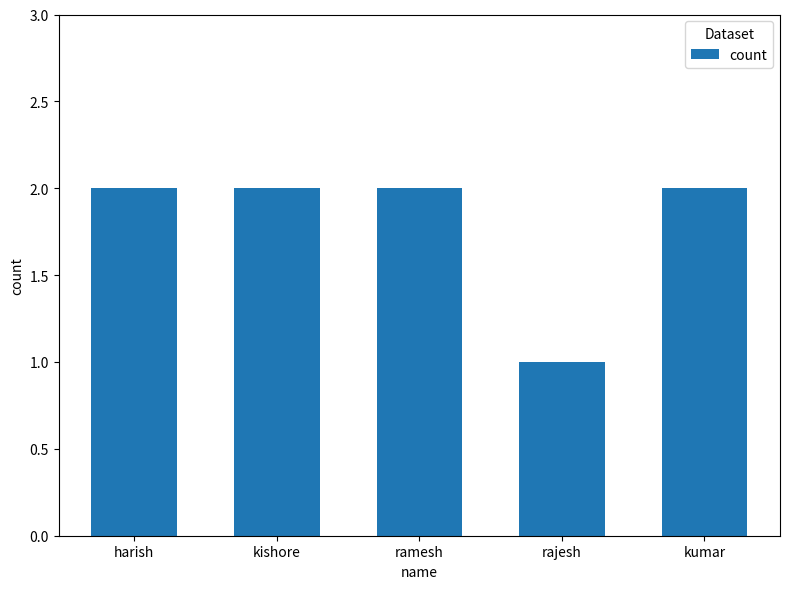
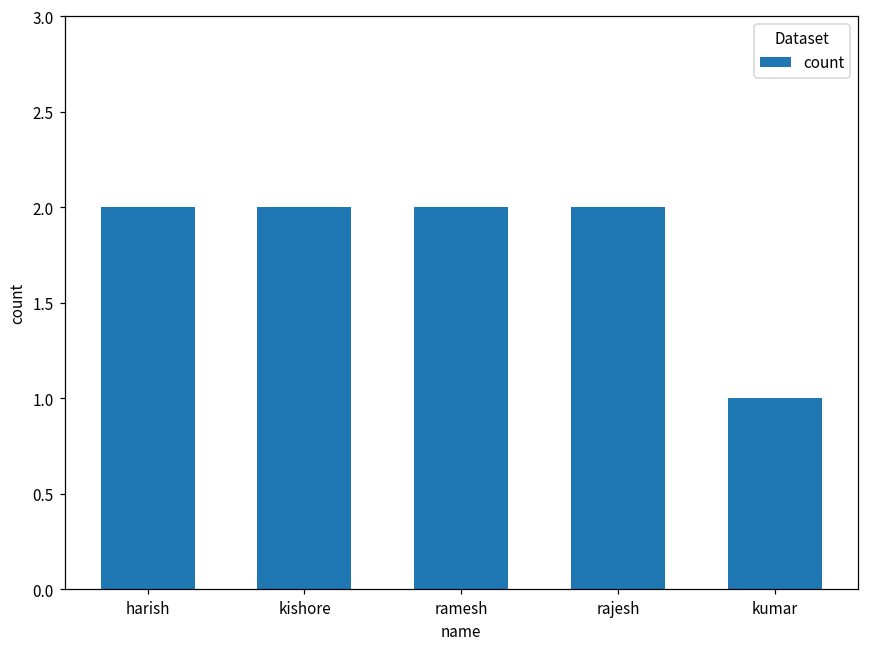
rajesh: 1 -> 2
kumar: 2 -> 1
